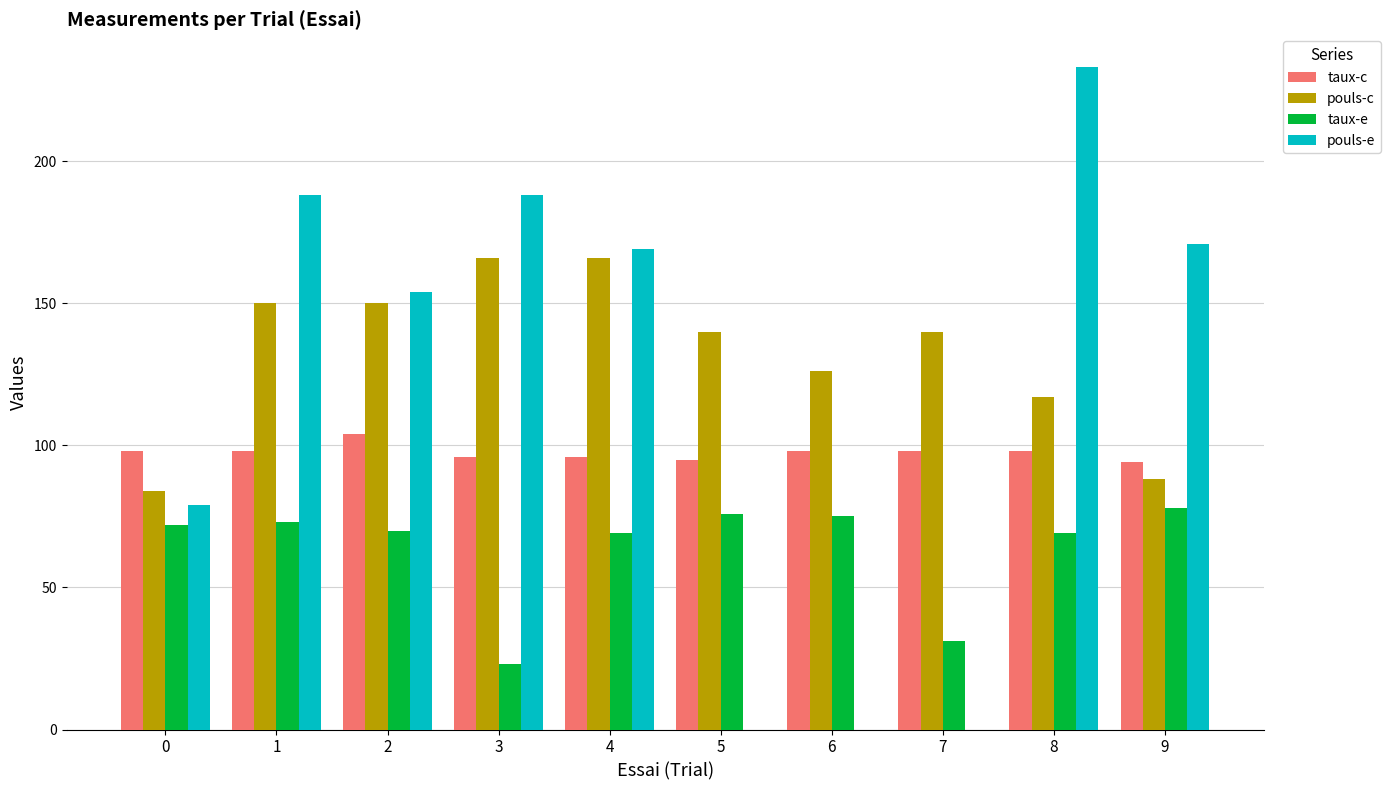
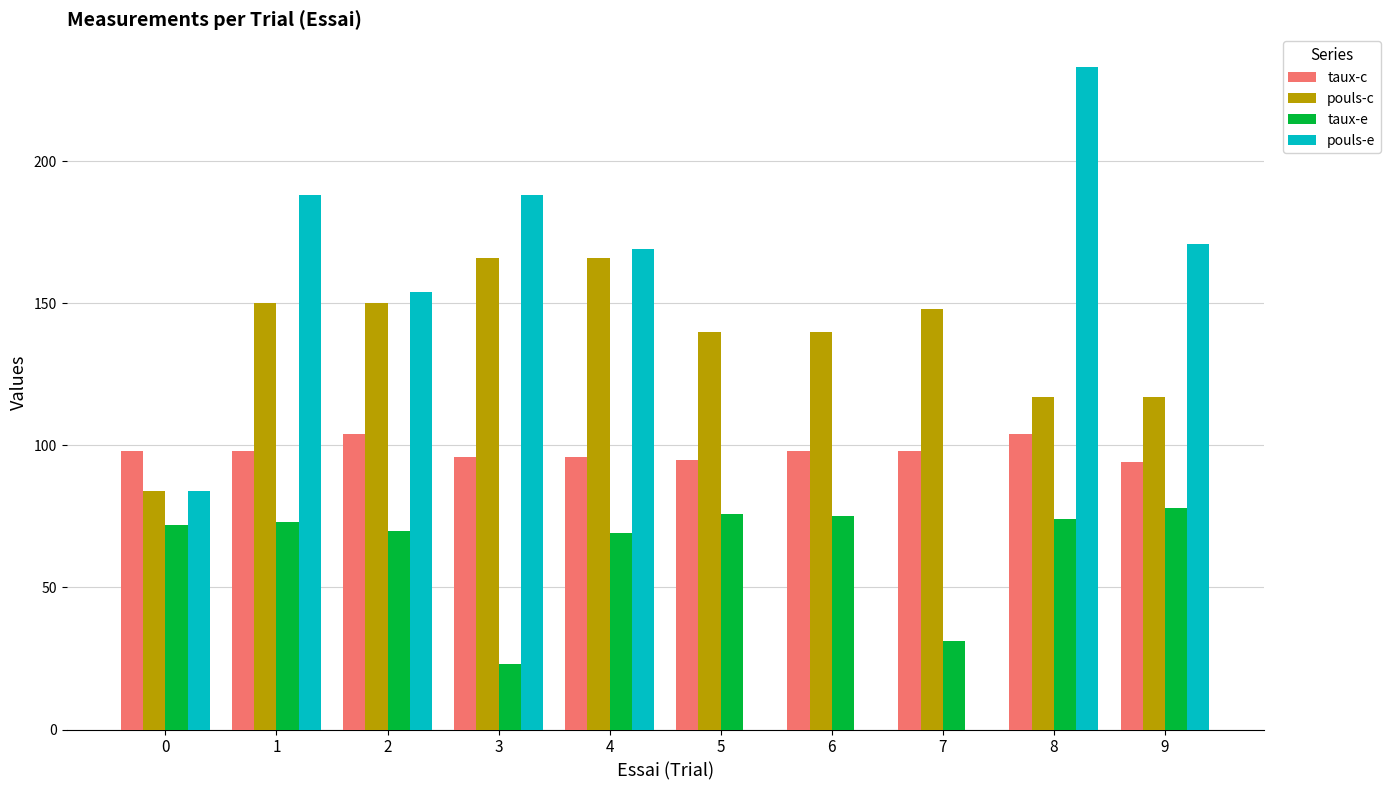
pouls-e, 0: 79 -> 84
pouls-c, 6: 126 -> 140
pouls-c, 7: 140 -> 148
taux-c, 8: 98 -> 104
taux-e, 8: 69 -> 74
pouls-c, 9: 88 -> 117
